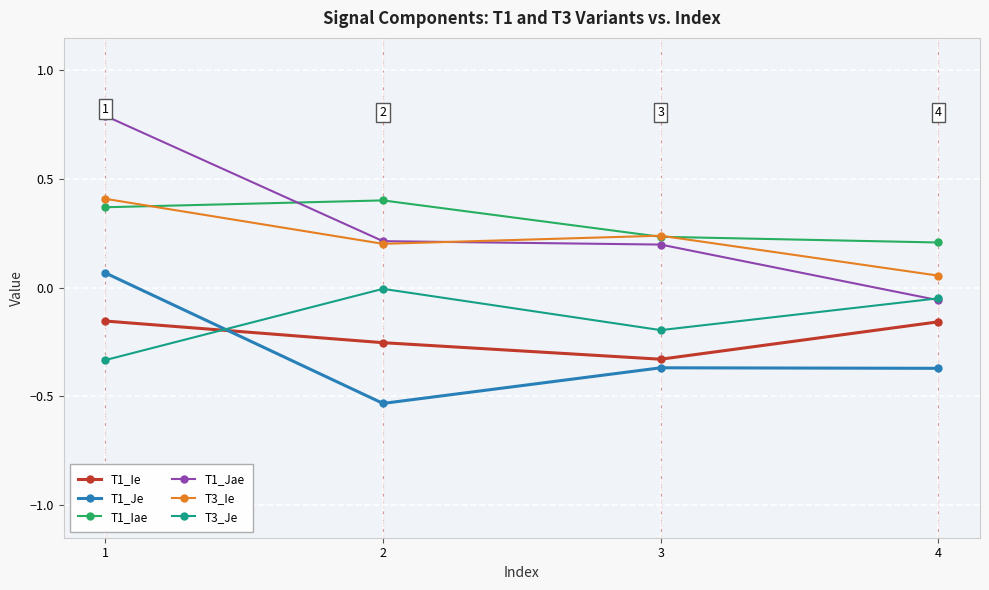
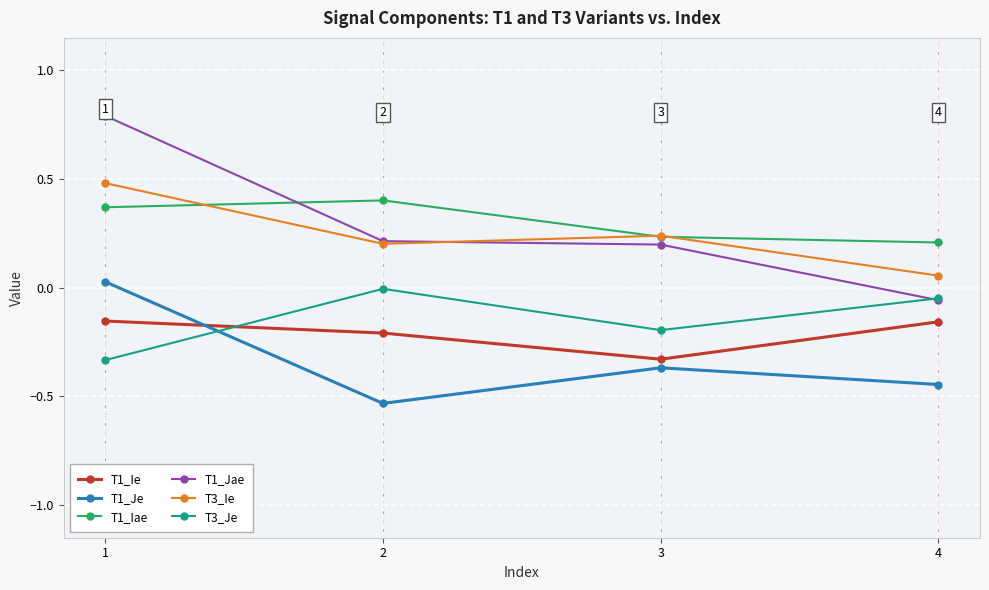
T1_Je, 1: 0.07 -> 0.03
T3_Ie, 1: 0.41 -> 0.48
T1_Ie, 2: -0.25 -> -0.21
T1_Je, 4: -0.37 -> -0.44
